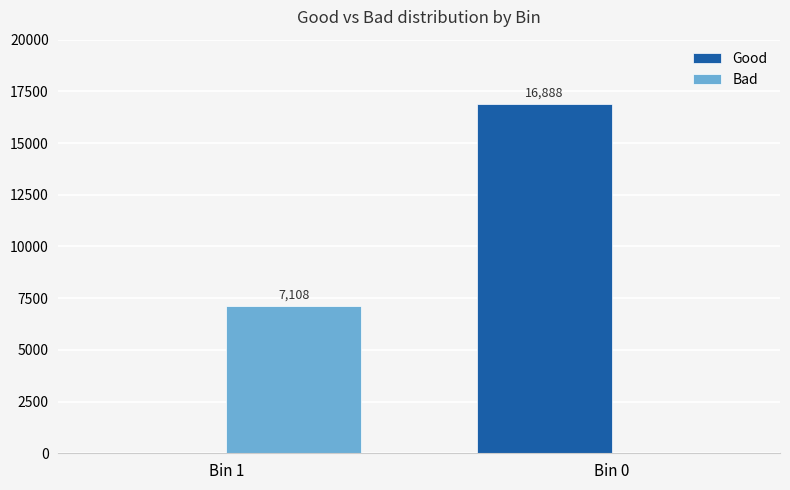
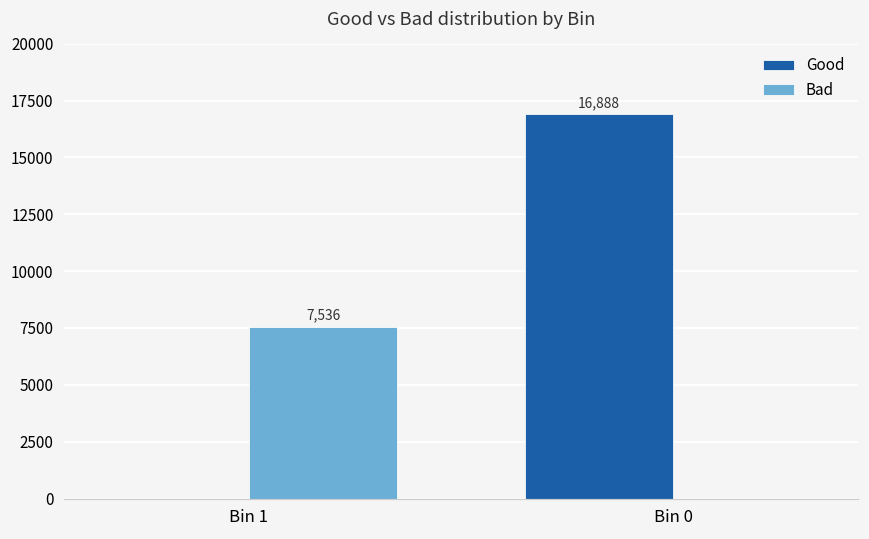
Bad, Bin 1: 7,108 -> 7,536
